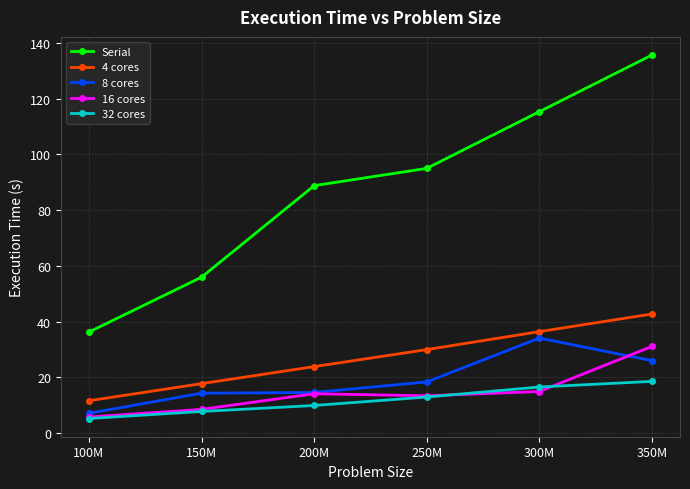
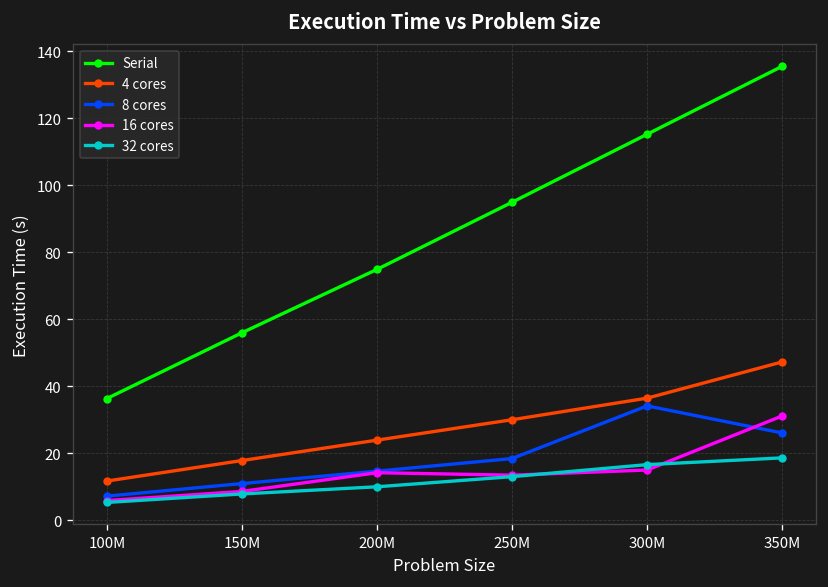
8 cores, 150M: 14 -> 11
Serial, 200M: 89 -> 75
4 cores, 350M: 43 -> 47
